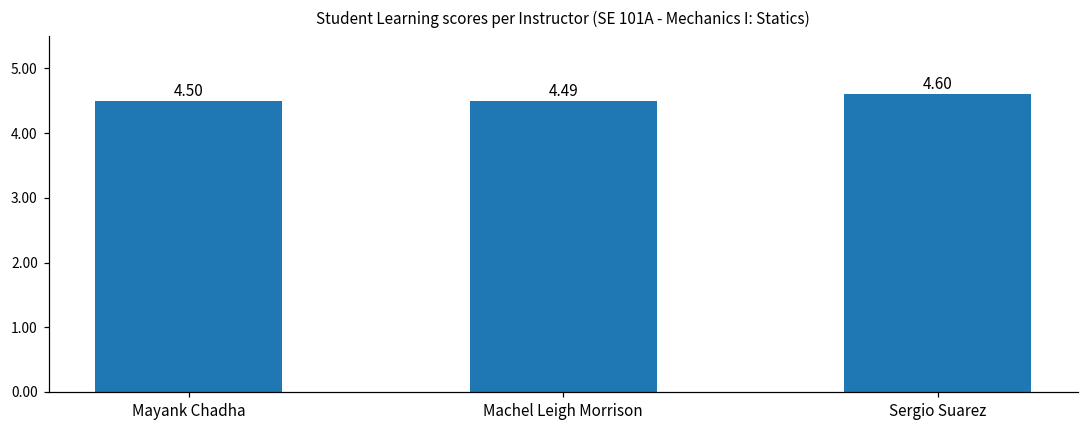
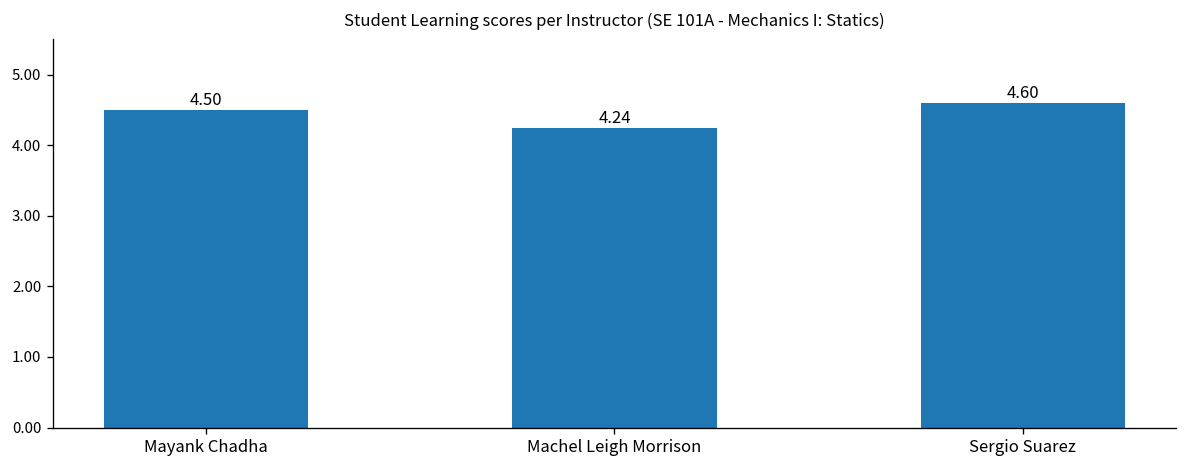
Machel Leigh Morrison: 4.49 -> 4.24
